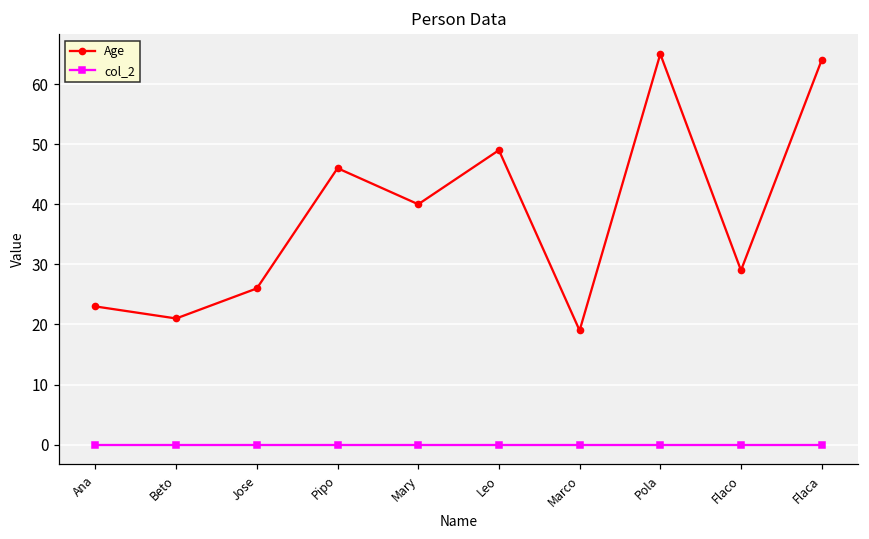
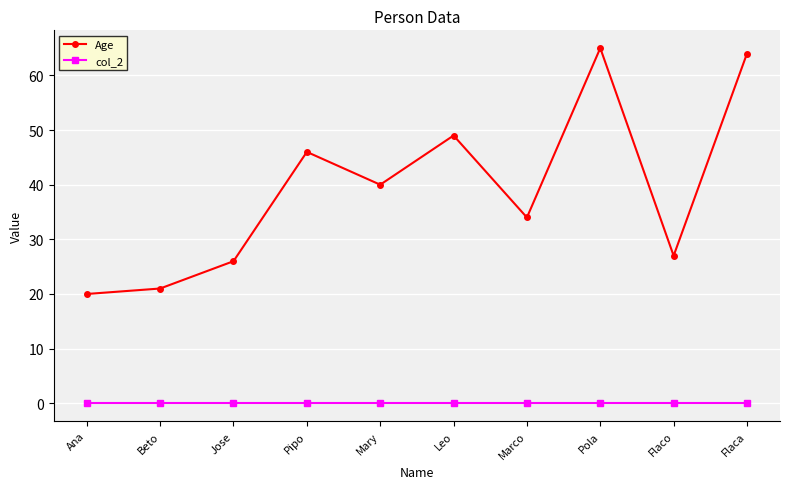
Age, Ana: 23 -> 20
Age, Marco: 19 -> 34
Age, Flaco: 29 -> 27
